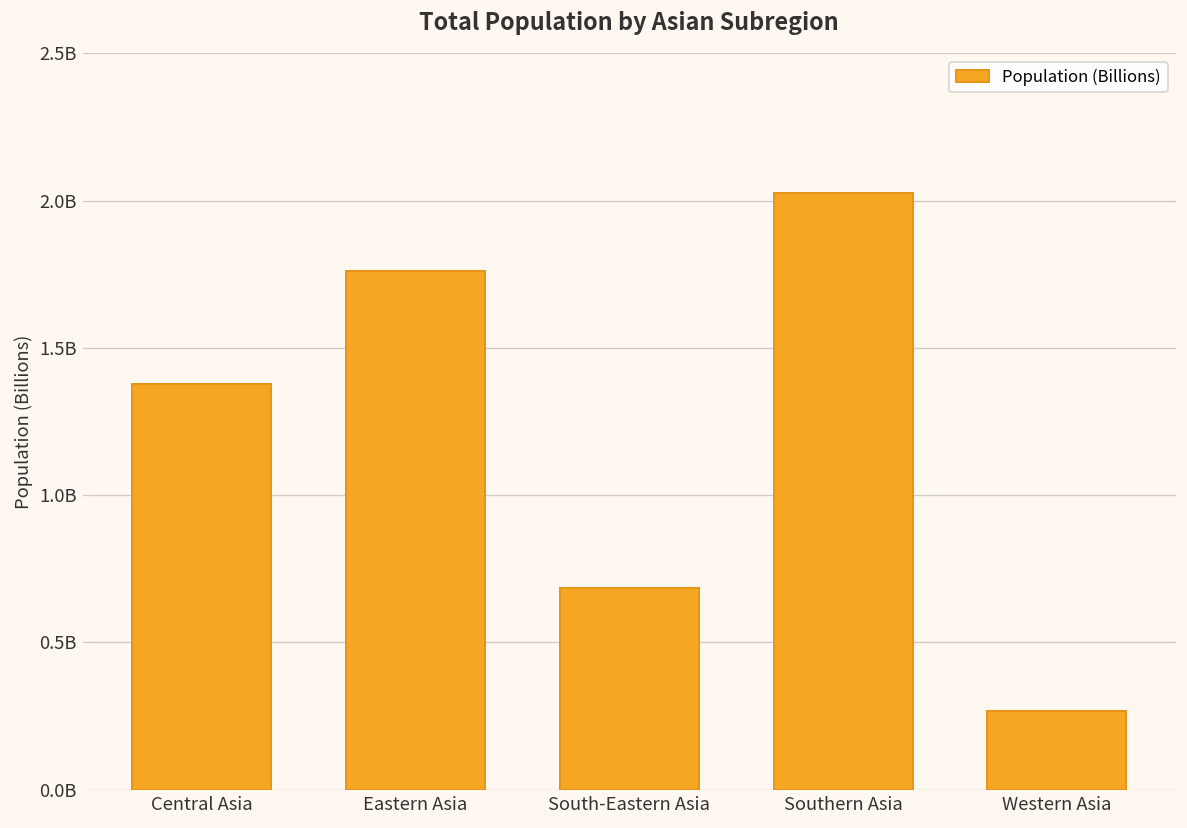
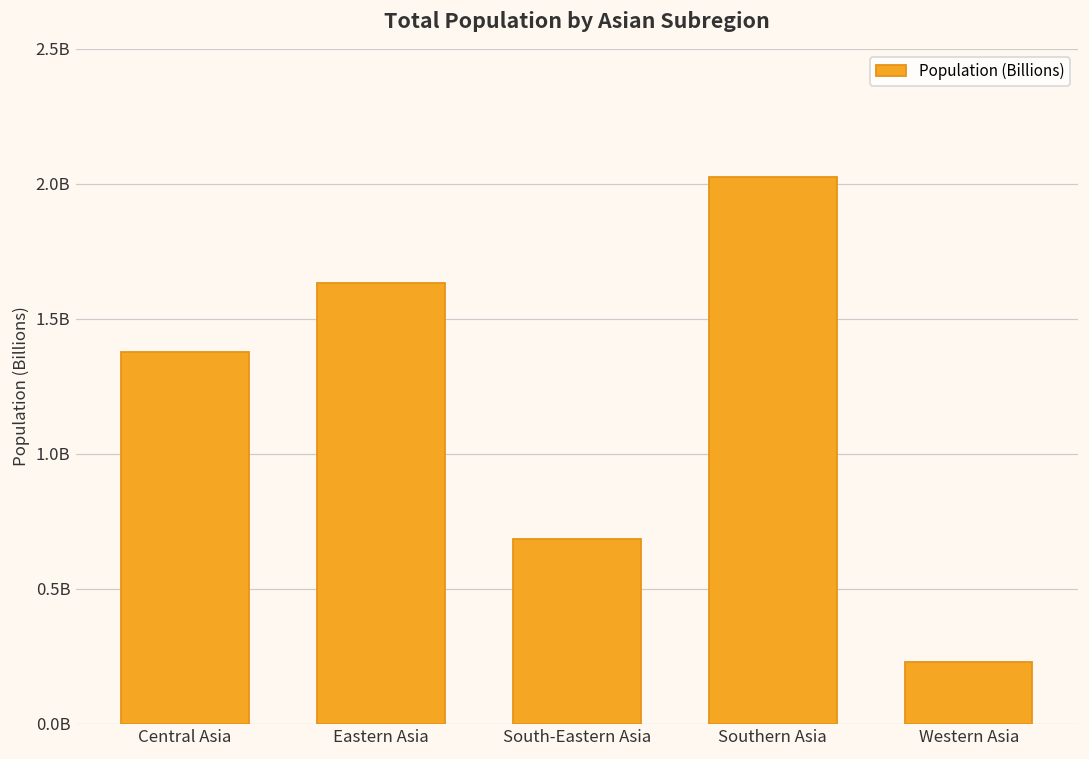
Eastern Asia: 1760000000 -> 1630000000
Western Asia: 270000000 -> 230000000
